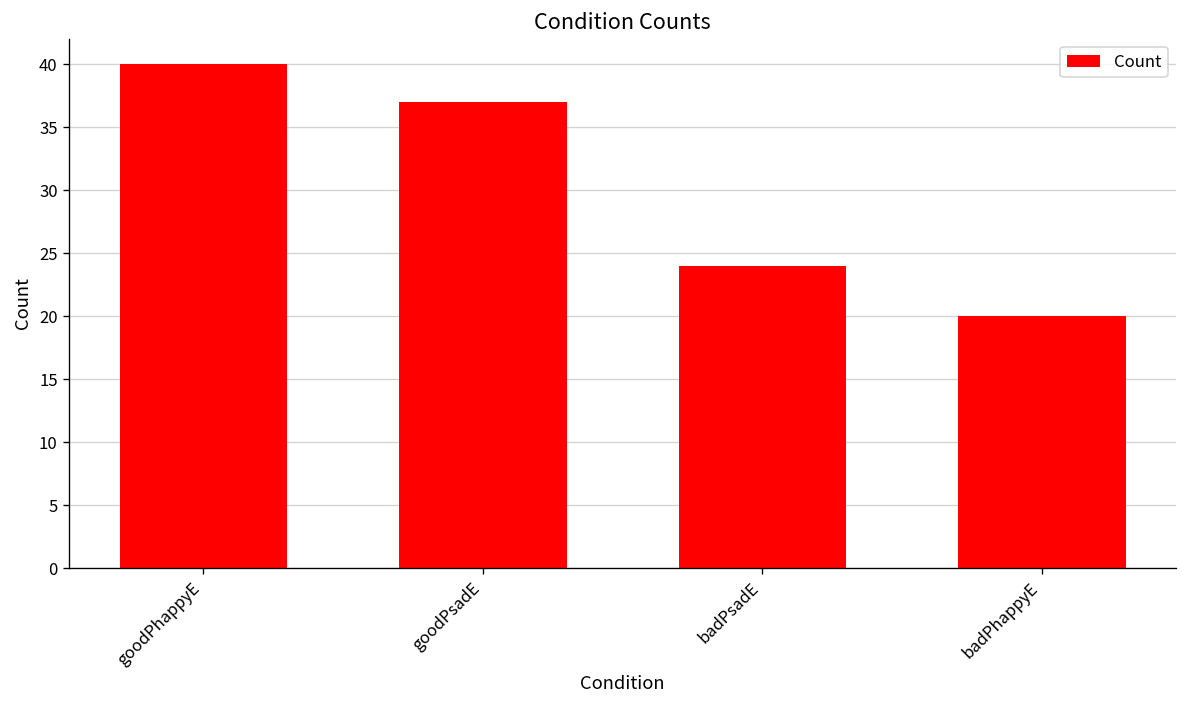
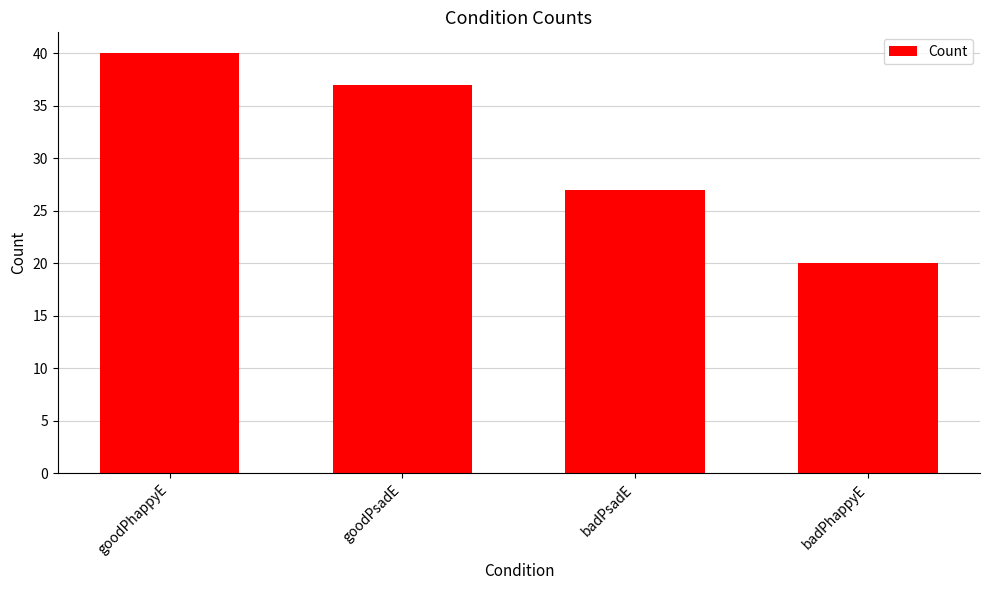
badPsadE: 24 -> 27
